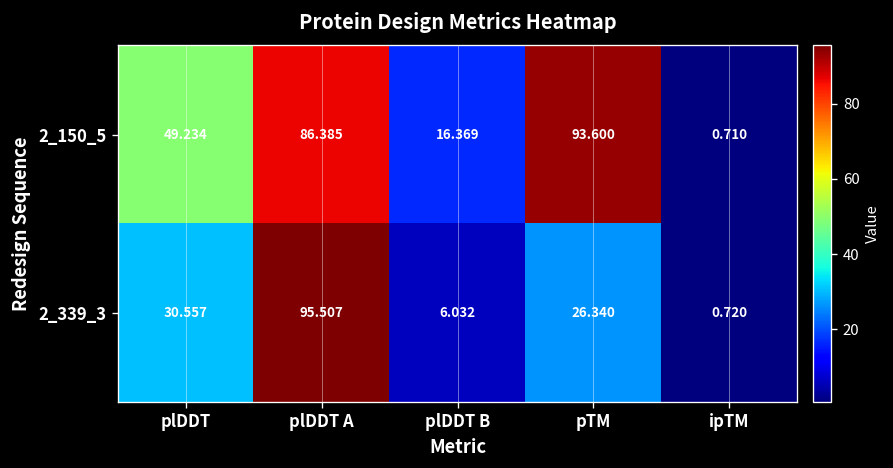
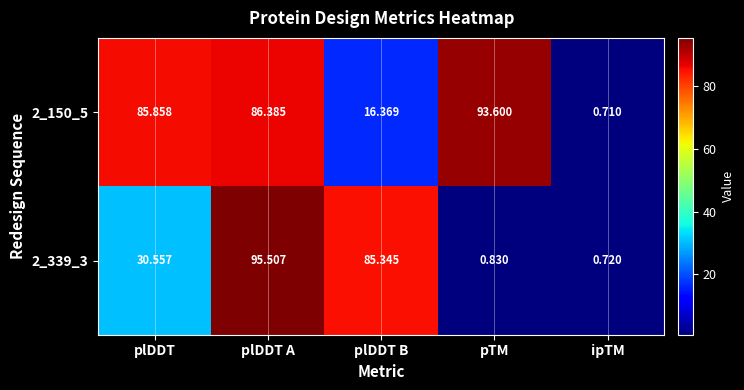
2_150_5, plDDT: 49.234 -> 85.858
2_339_3, plDDT B: 6.032 -> 85.345
2_339_3, pTM: 26.340 -> 0.830
